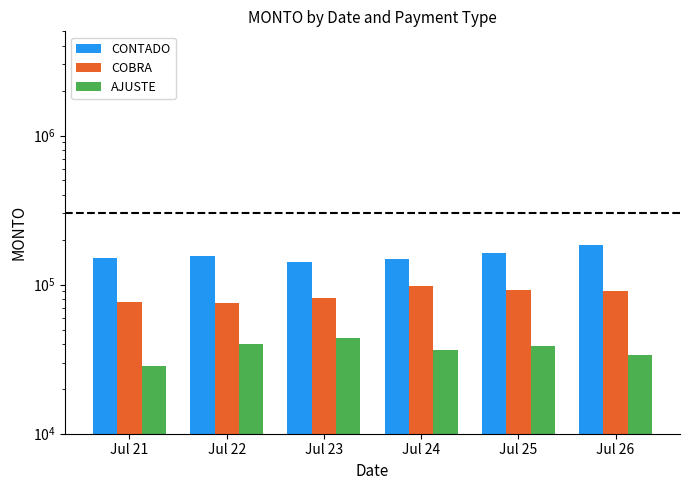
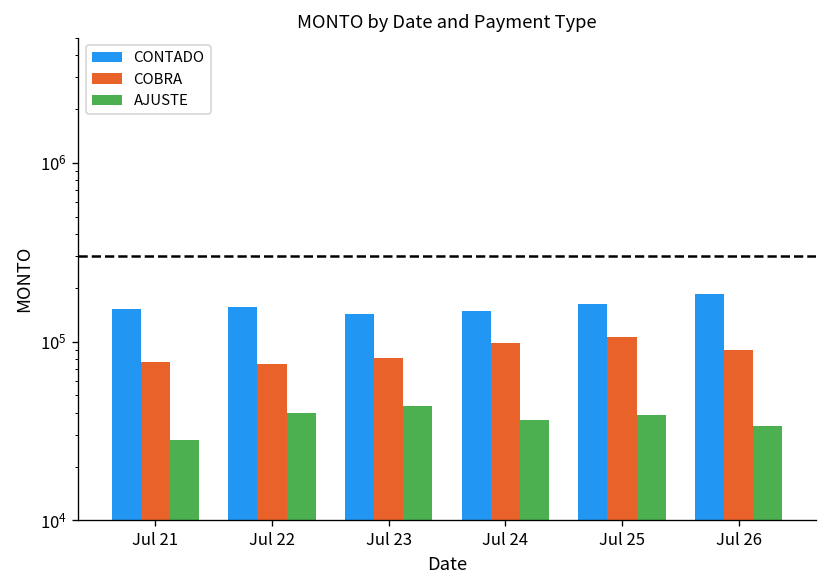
COBRA, Jul 25: 90000 -> 110000
